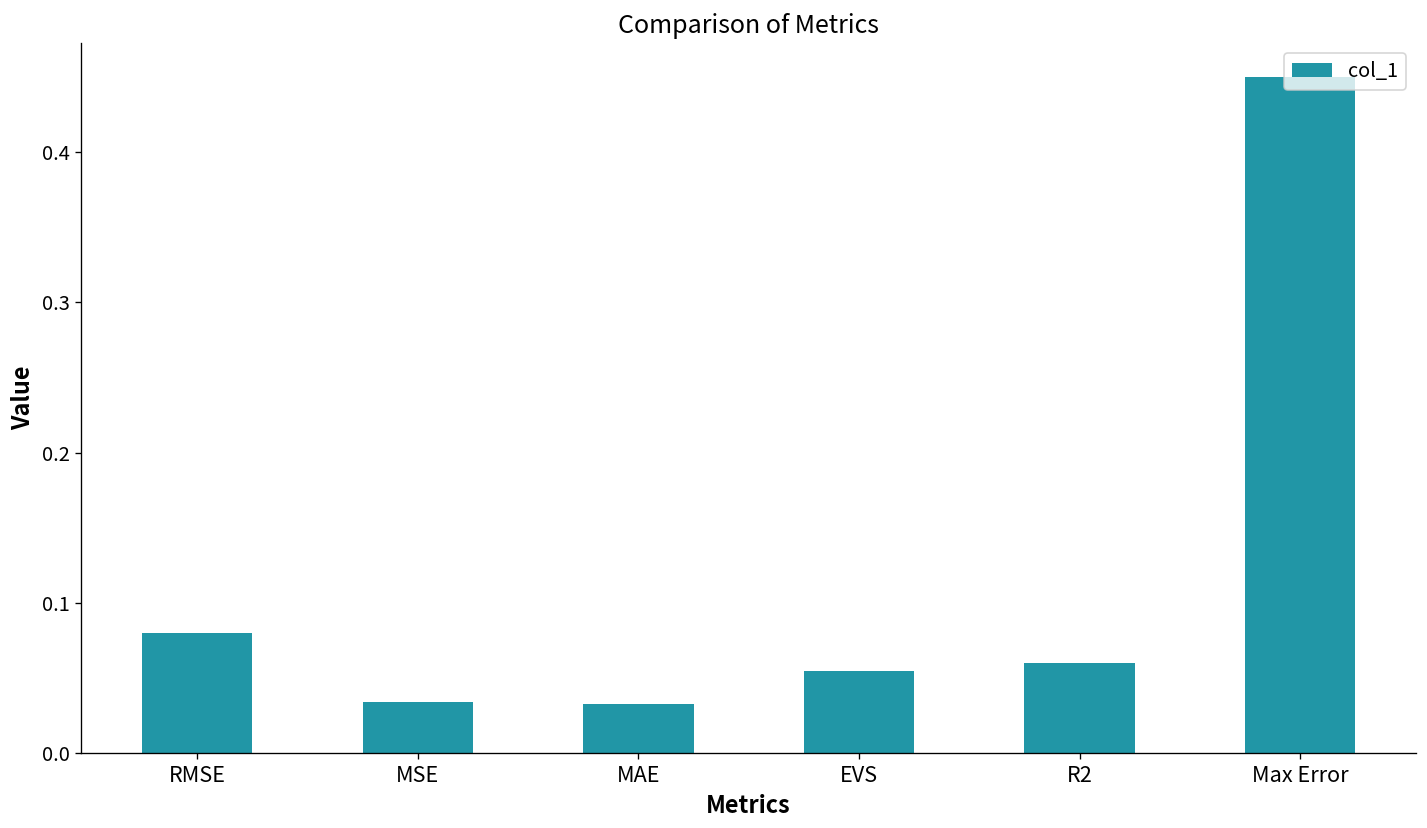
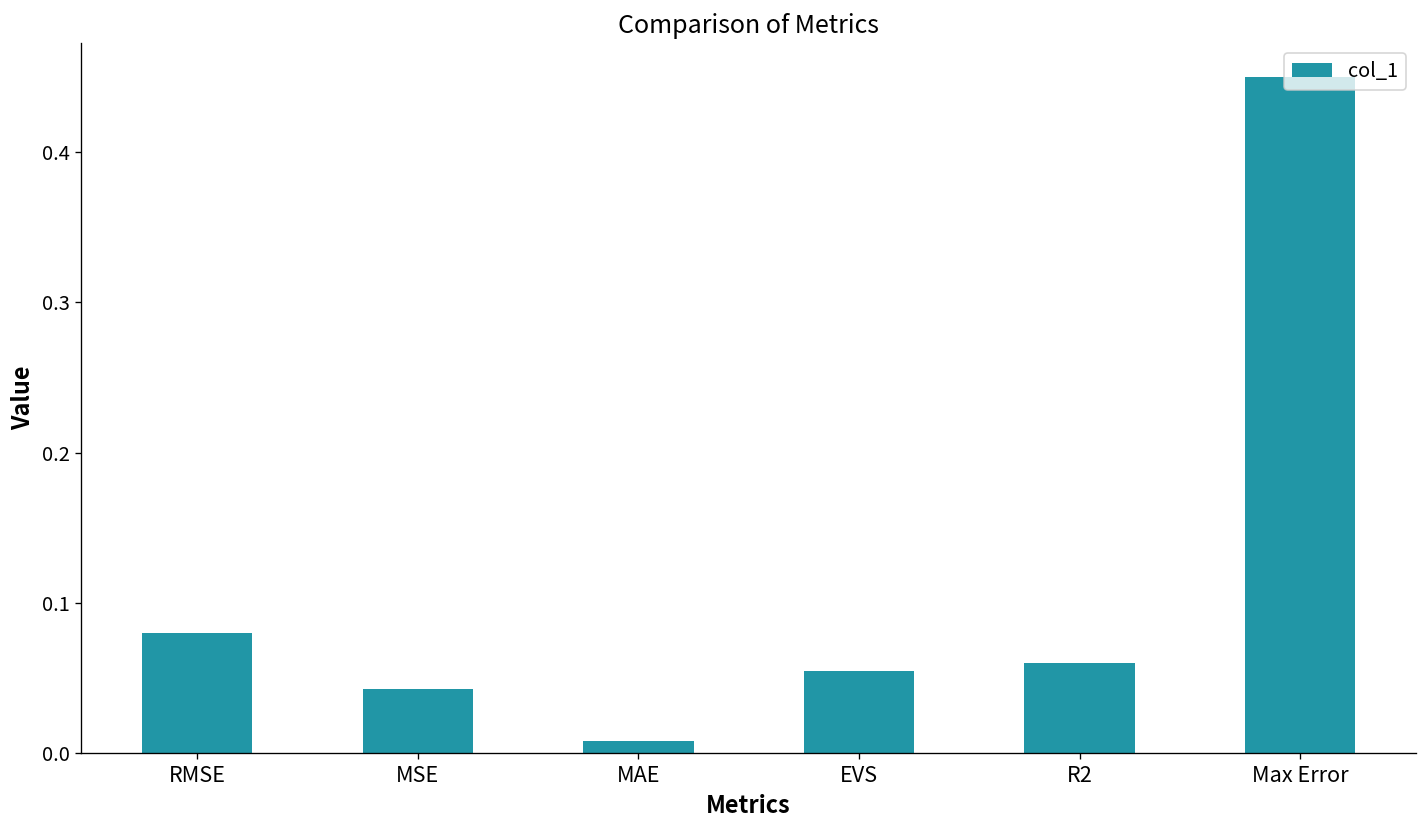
MSE: 0.034 -> 0.043
MAE: 0.033 -> 0.008
